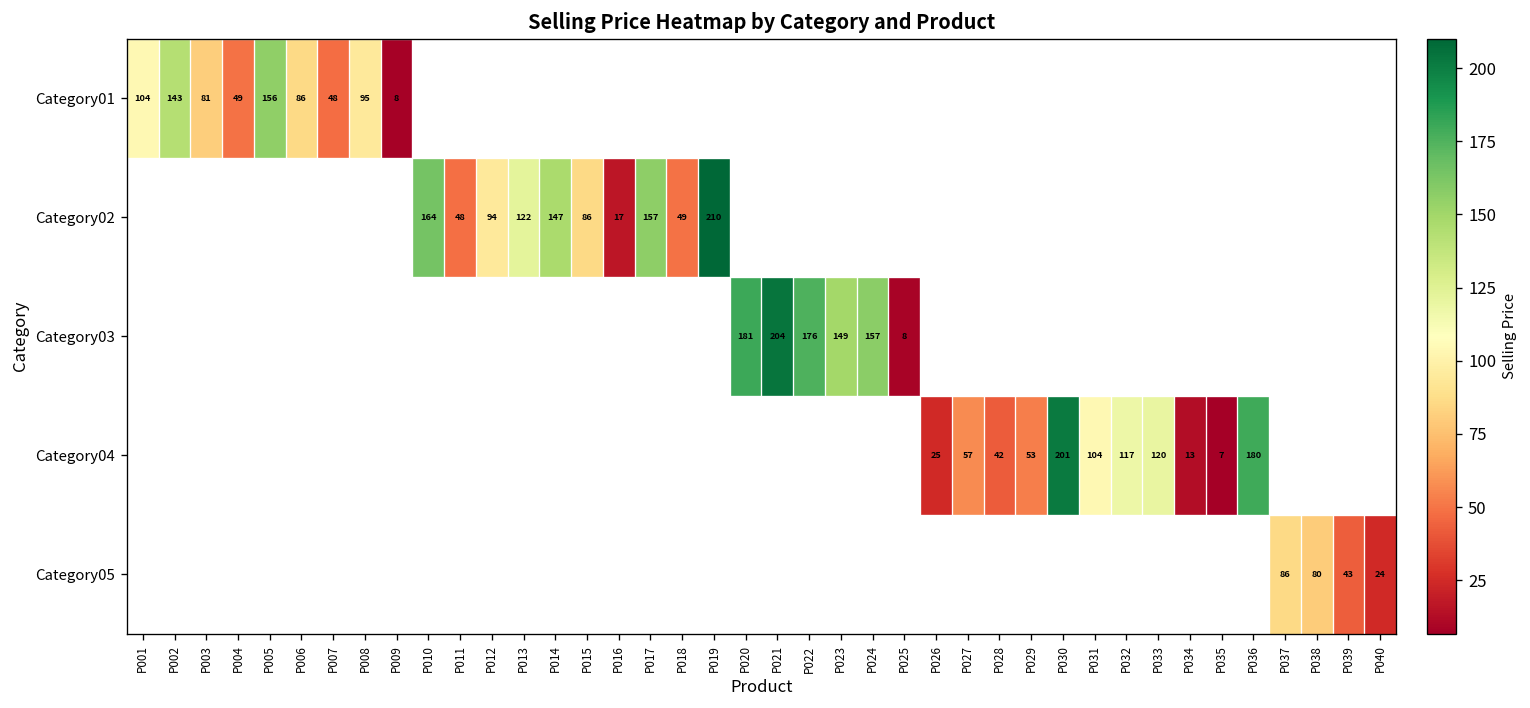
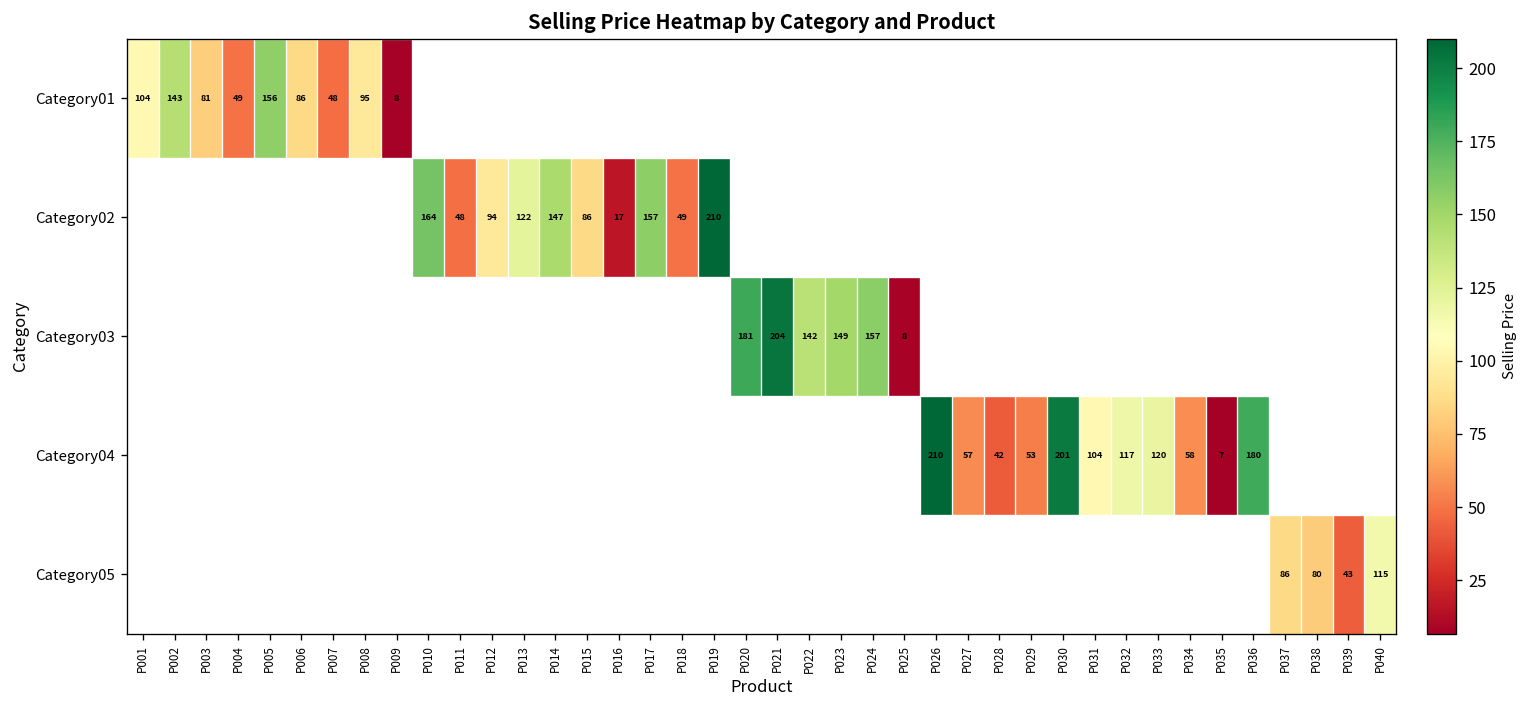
Category03, P022: 176 -> 142
Category04, P026: 25 -> 210
Category04, P034: 13 -> 58
Category05, P040: 24 -> 115
